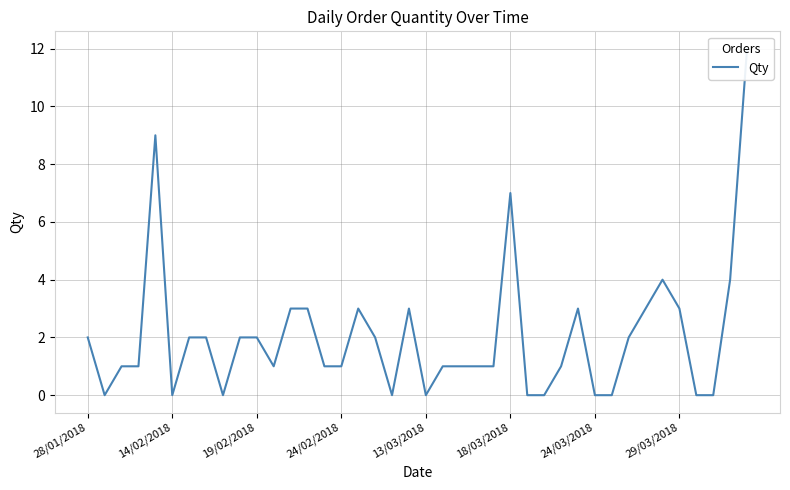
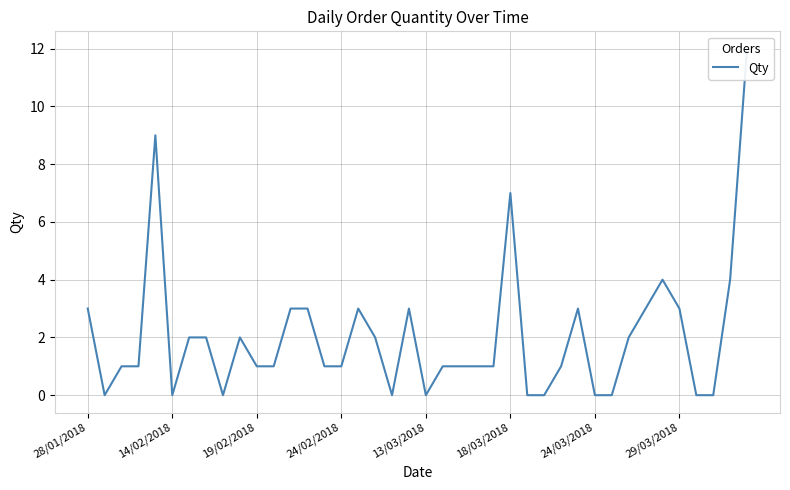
28/01/2018: 2 -> 3
19/02/2018: 2 -> 1
